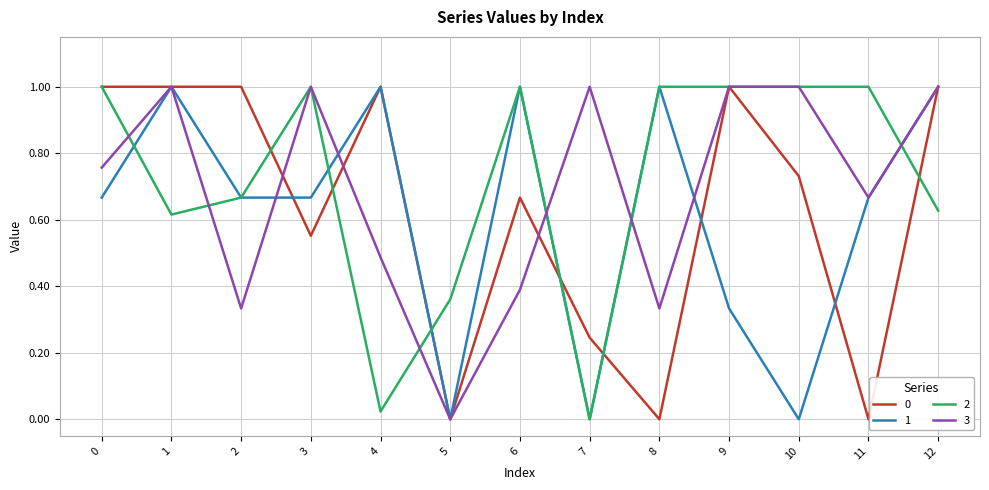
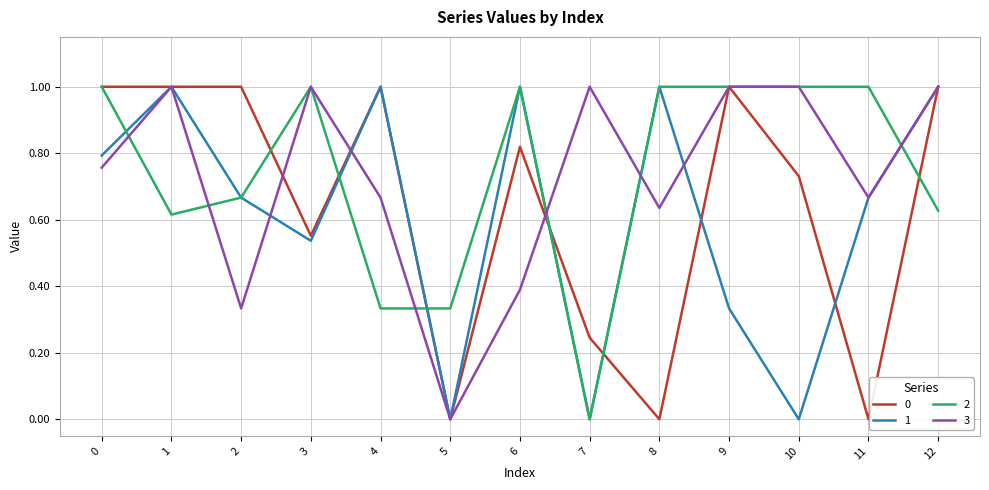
1, 0: 0.67 -> 0.79
1, 3: 0.67 -> 0.54
2, 4: 0.02 -> 0.33
3, 4: 0.49 -> 0.67
2, 5: 0.36 -> 0.33
0, 6: 0.67 -> 0.82
3, 8: 0.33 -> 0.64
